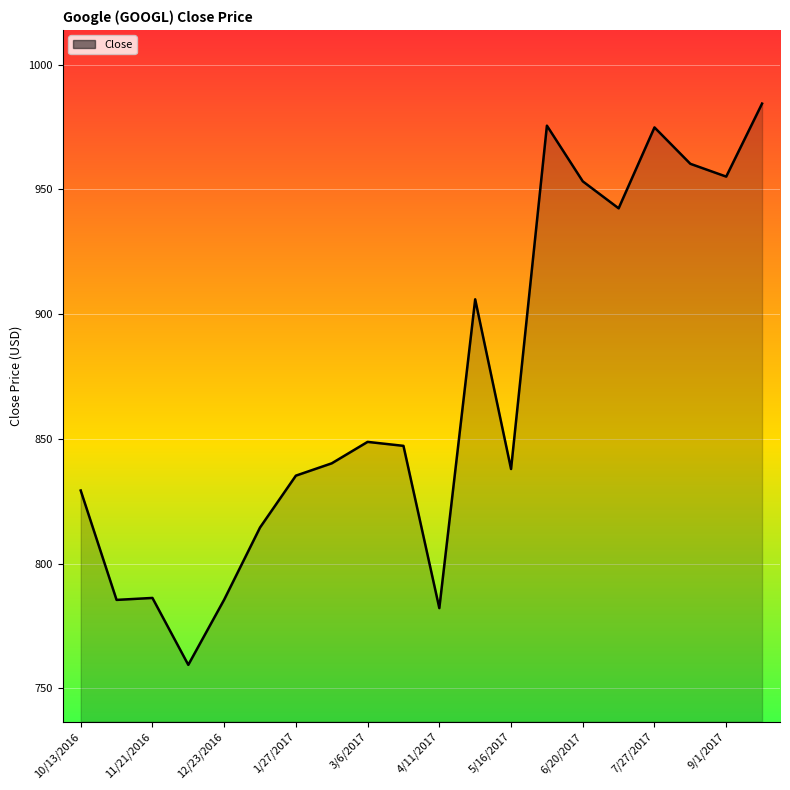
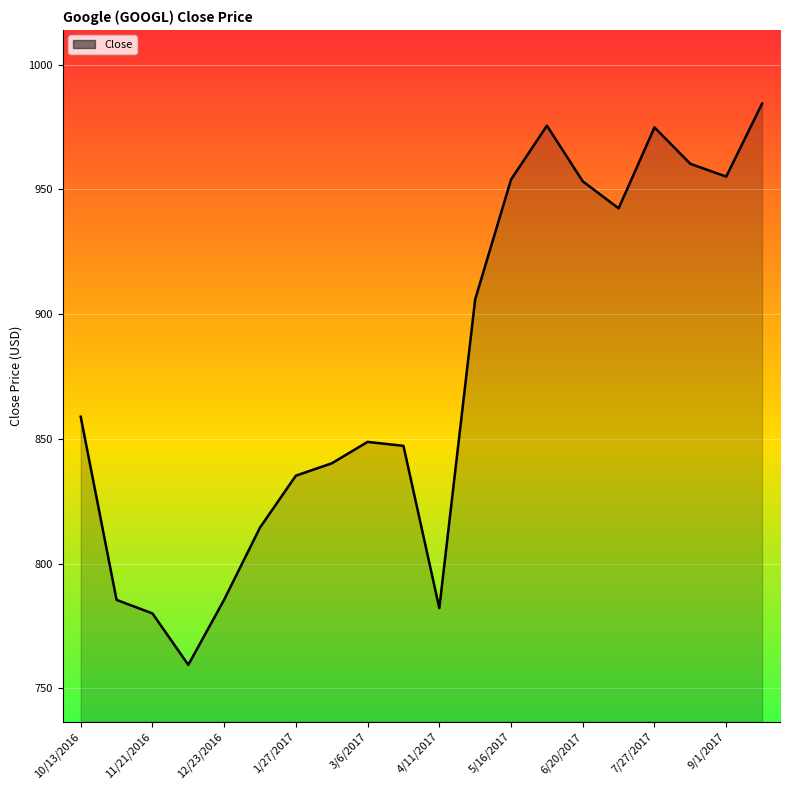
10/13/2016: 829 -> 859
11/21/2016: 786 -> 780
5/16/2017: 838 -> 954
